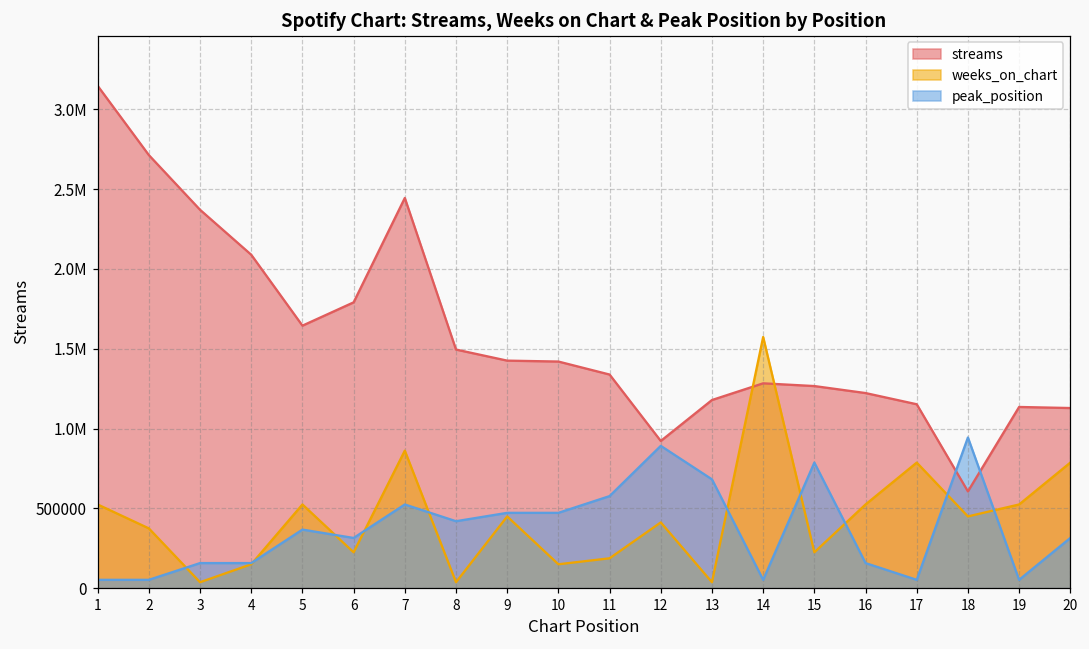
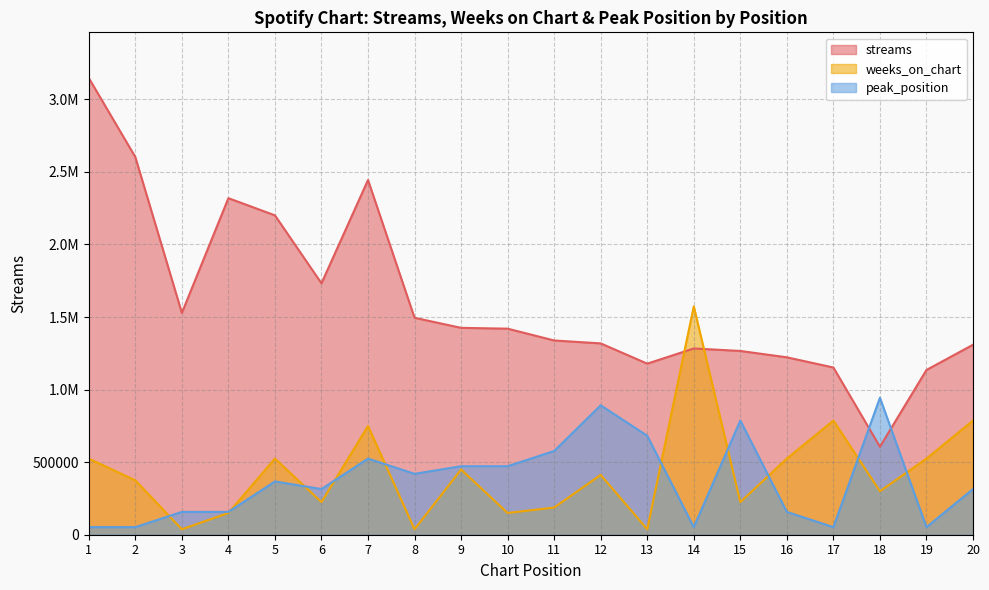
streams, 2: 2710000 -> 2600000
streams, 3: 2370000 -> 1530000
streams, 4: 2090000 -> 2320000
streams, 5: 1640000 -> 2200000
streams, 6: 1790000 -> 1730000
weeks_on_chart, 7: 860000 -> 750000
streams, 12: 920000 -> 1320000
weeks_on_chart, 18: 450000 -> 300000
streams, 20: 1130000 -> 1310000
